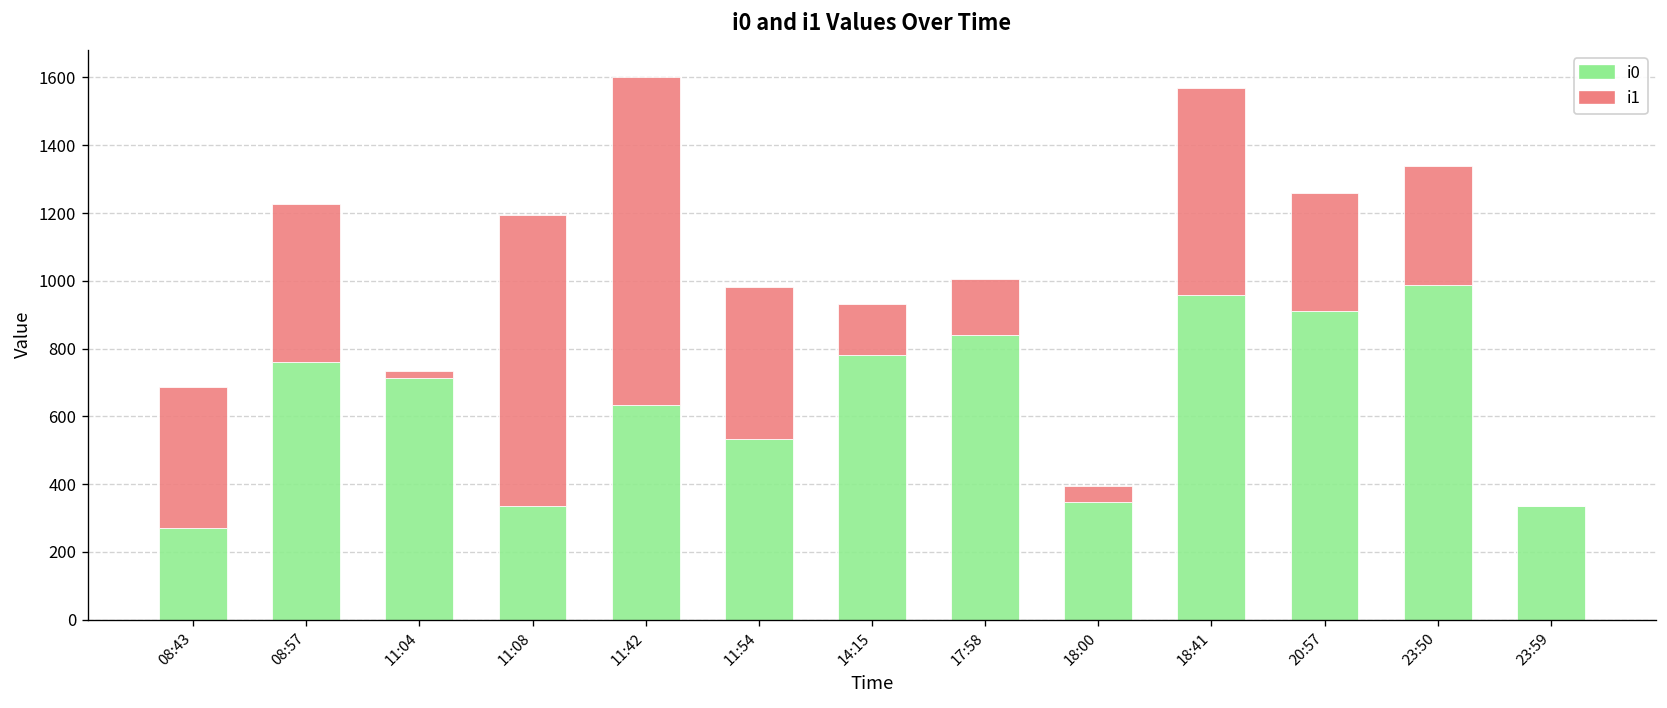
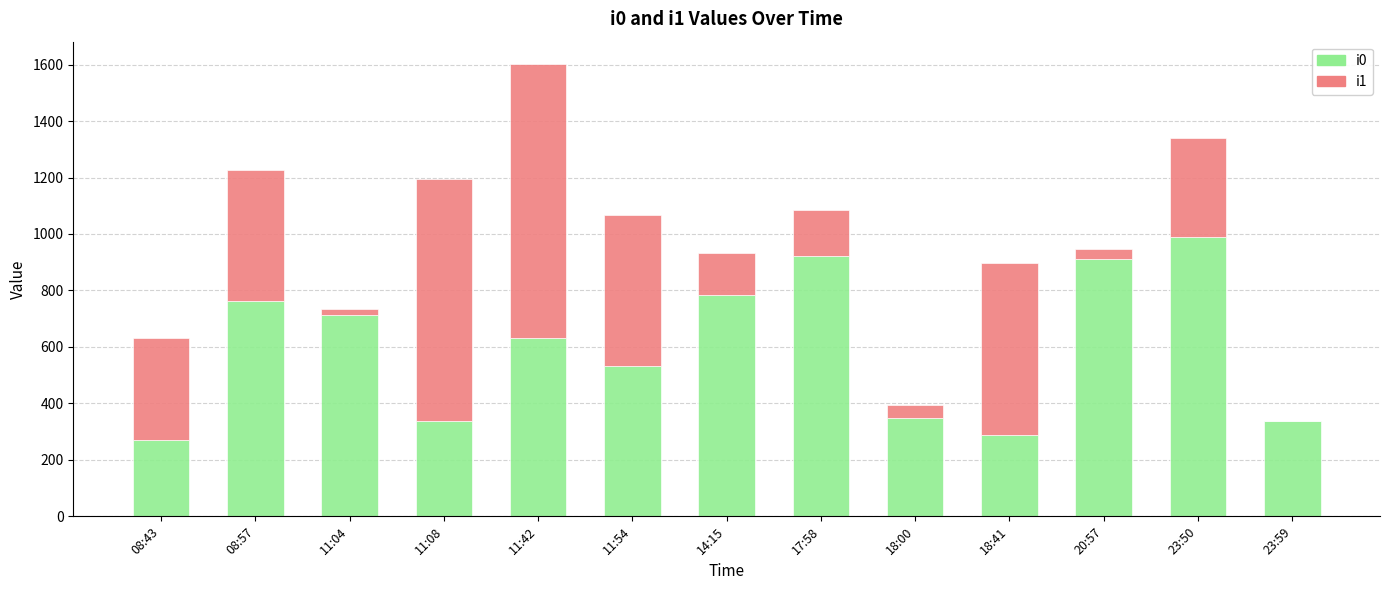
i1, 08:43: 420 -> 360
i1, 11:54: 450 -> 530
i0, 17:58: 840 -> 920
i0, 18:41: 960 -> 290
i1, 20:57: 350 -> 40
